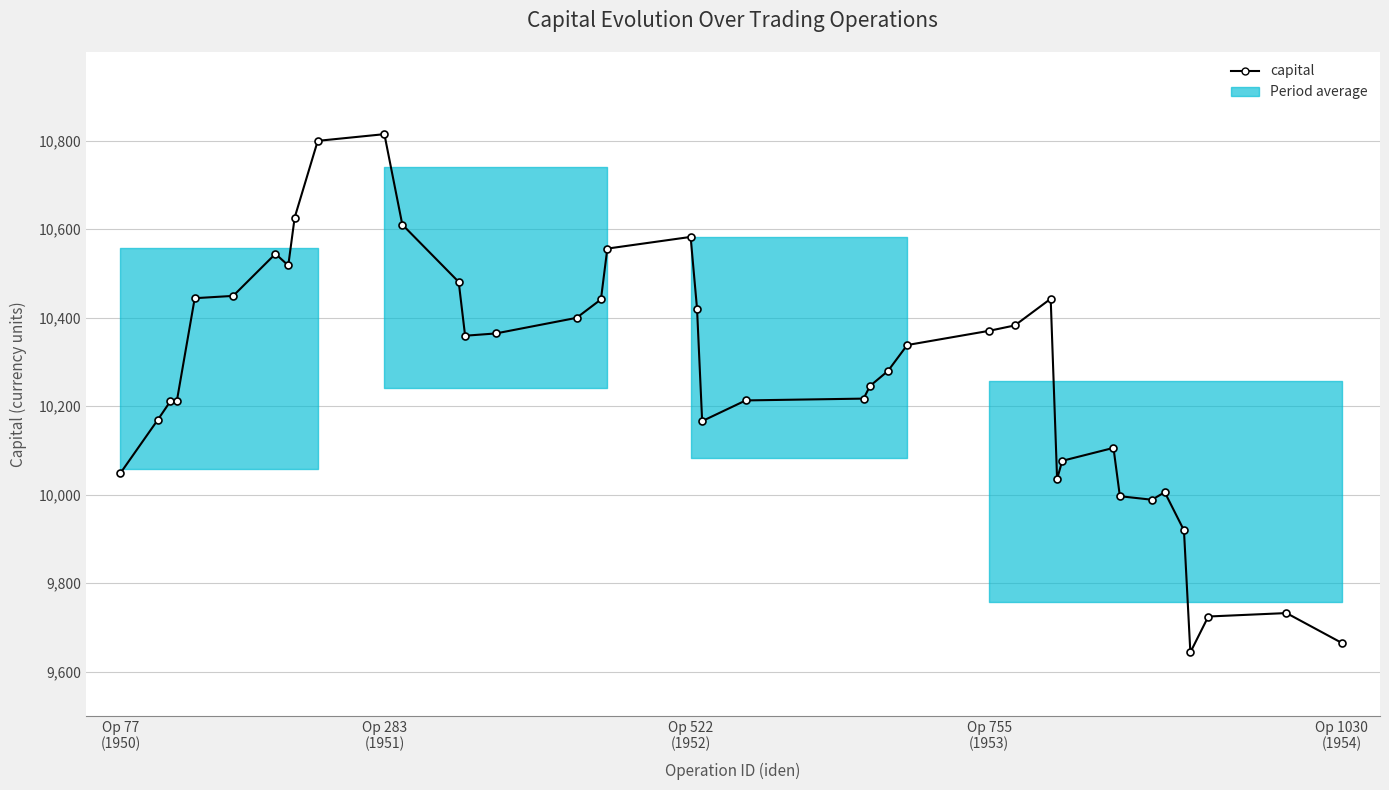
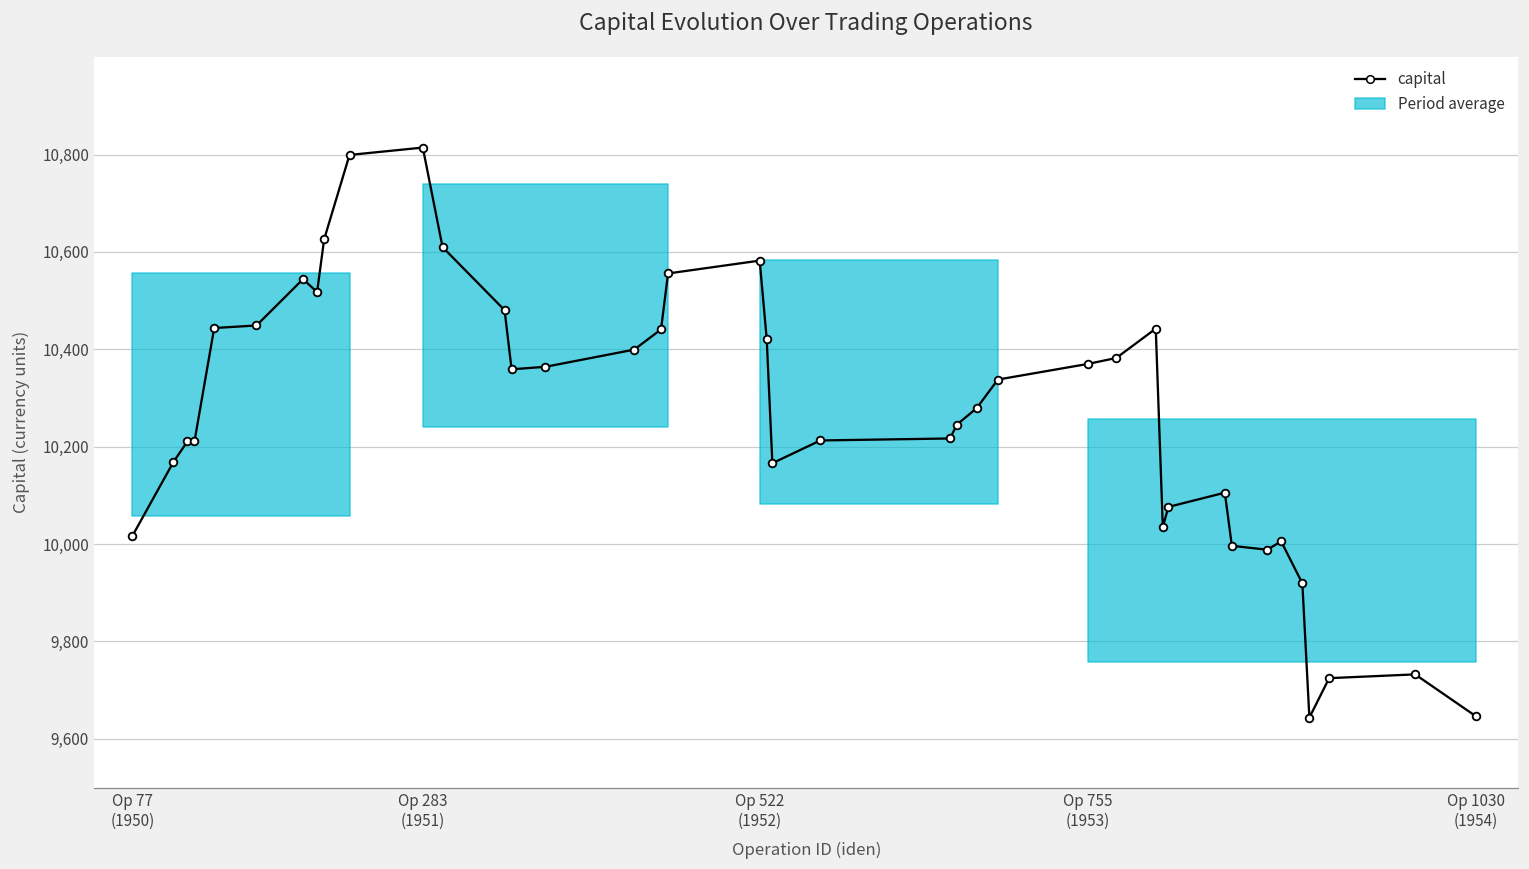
Op 77 (1950): 10,050 -> 10,020
Op 1030 (1954): 9,670 -> 9,650
